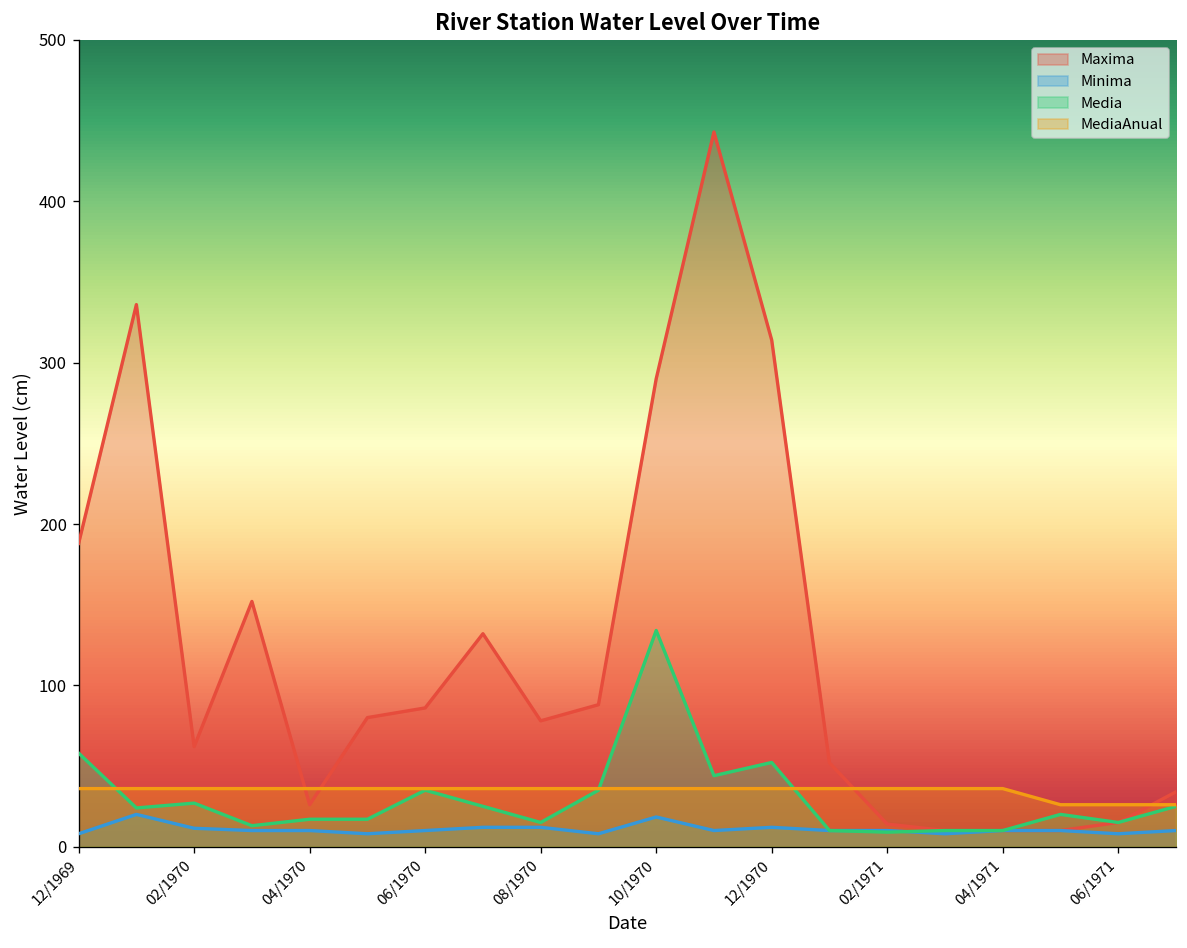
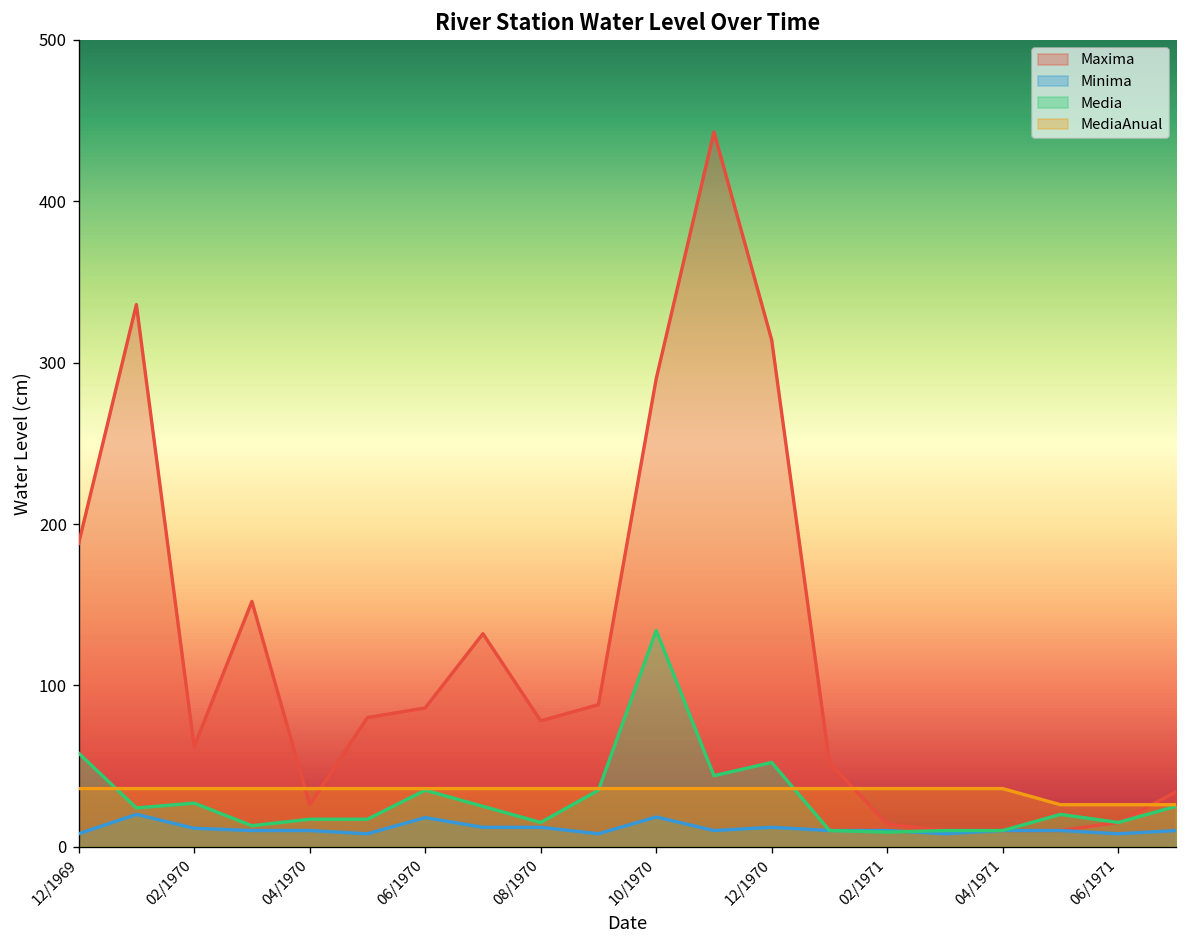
Minima, 06/1970: 10 -> 18
